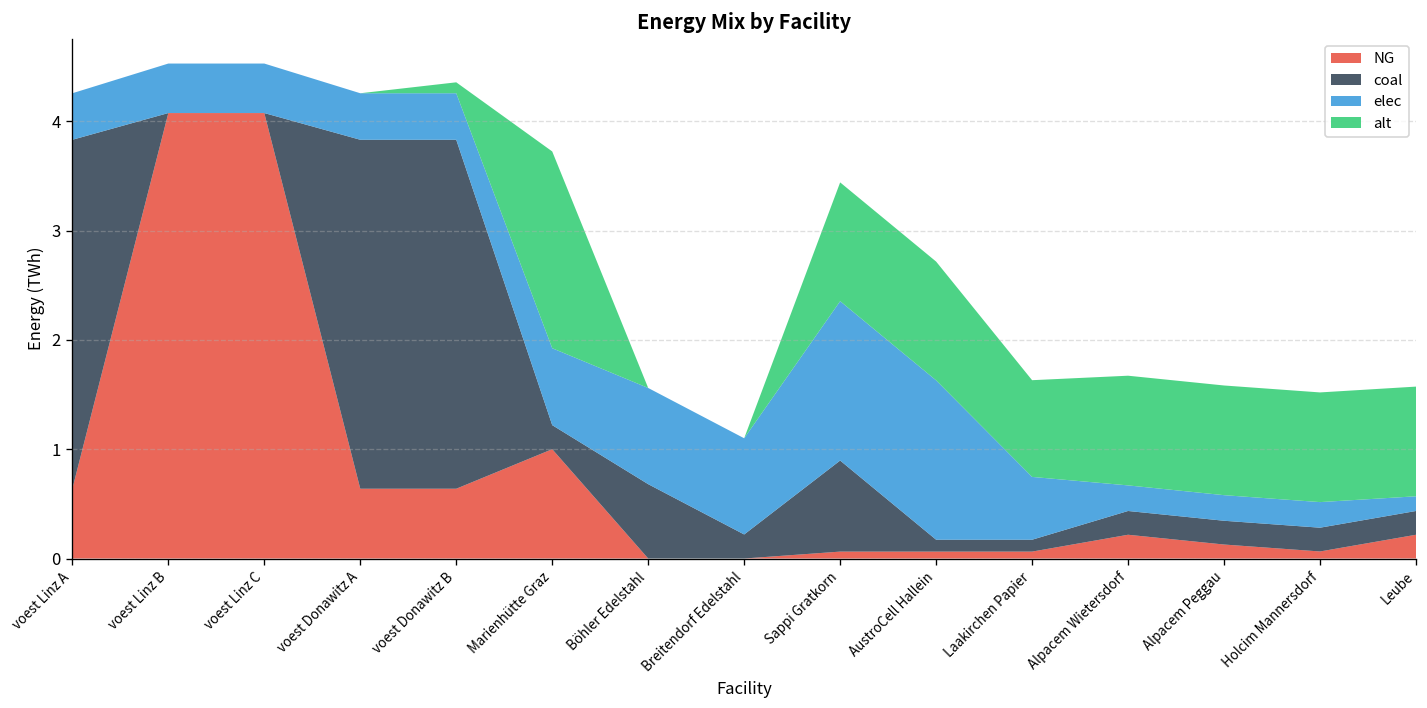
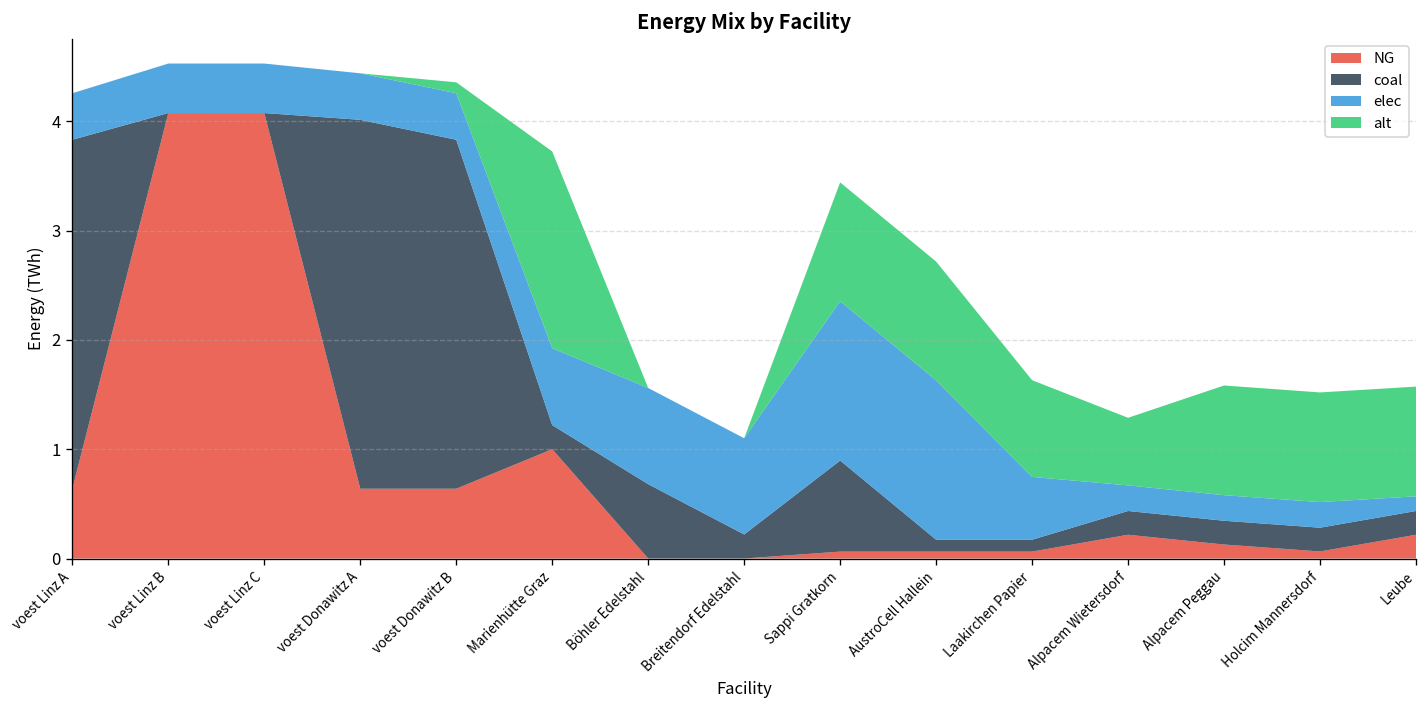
coal, voest Donawitz A: 3.2 -> 3.4
alt, Alpacem Wietersdorf: 1.0 -> 0.6
